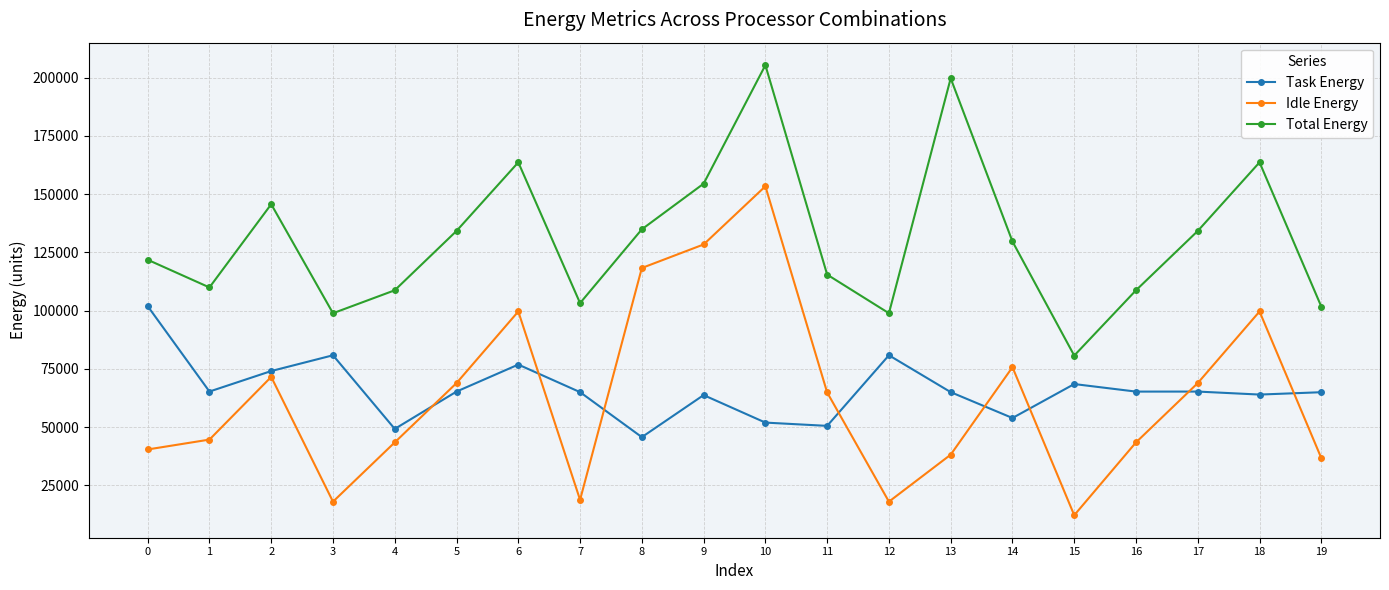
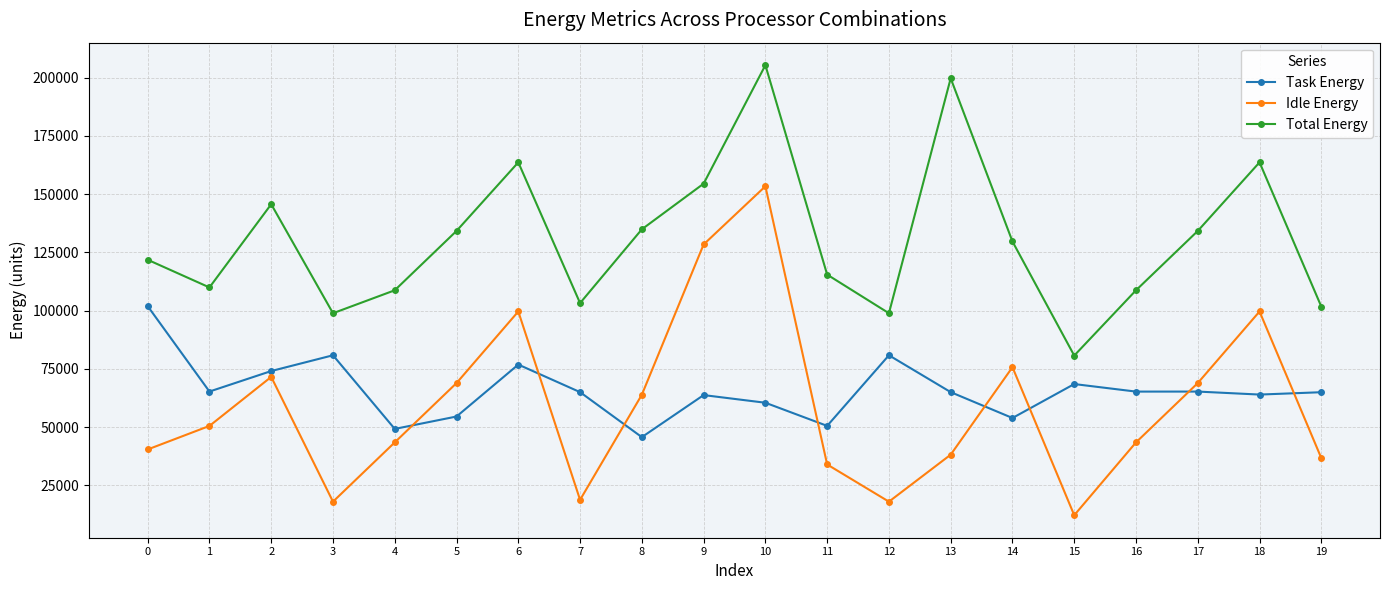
Idle Energy, 1: 45000 -> 51000
Task Energy, 5: 65000 -> 55000
Idle Energy, 8: 118000 -> 64000
Task Energy, 10: 52000 -> 60000
Idle Energy, 11: 65000 -> 34000
